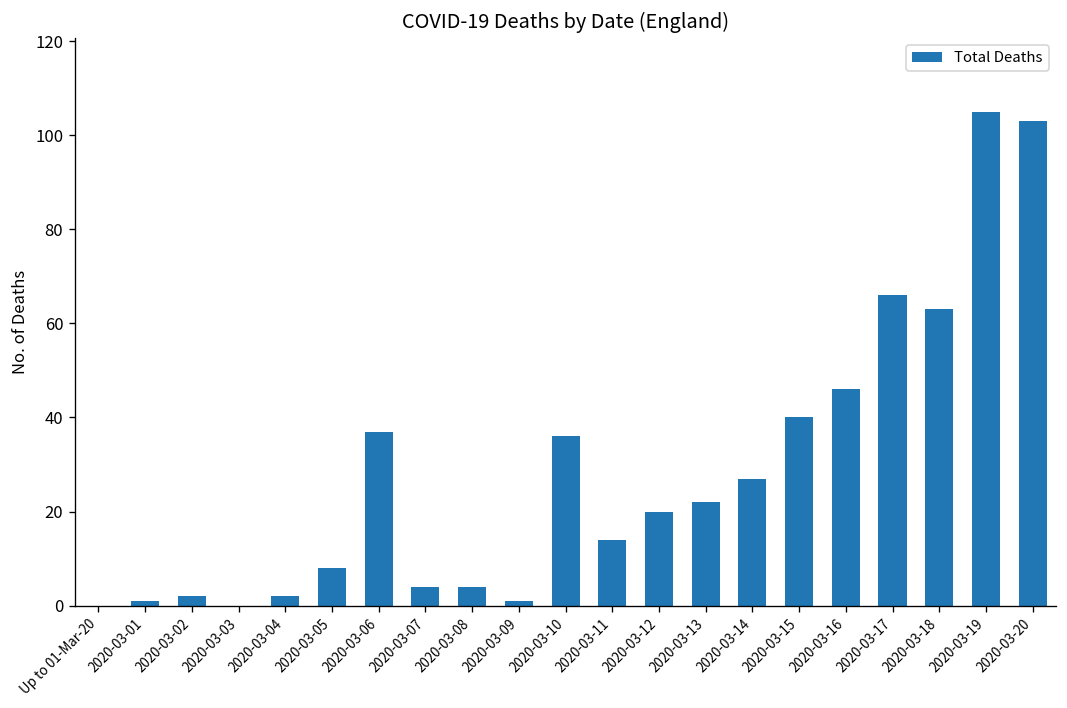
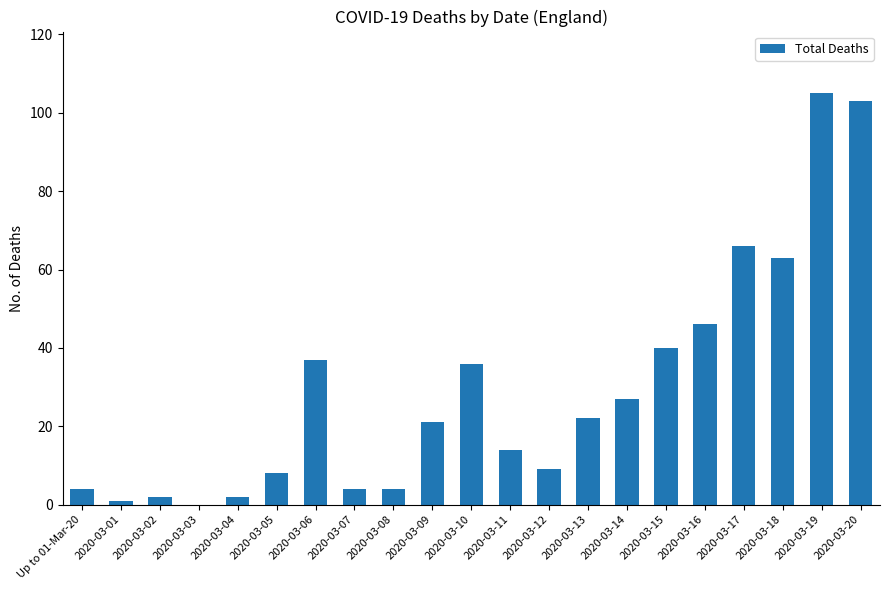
Up to 01-Mar-20: 0 -> 4
2020-03-09: 1 -> 21
2020-03-12: 20 -> 9
